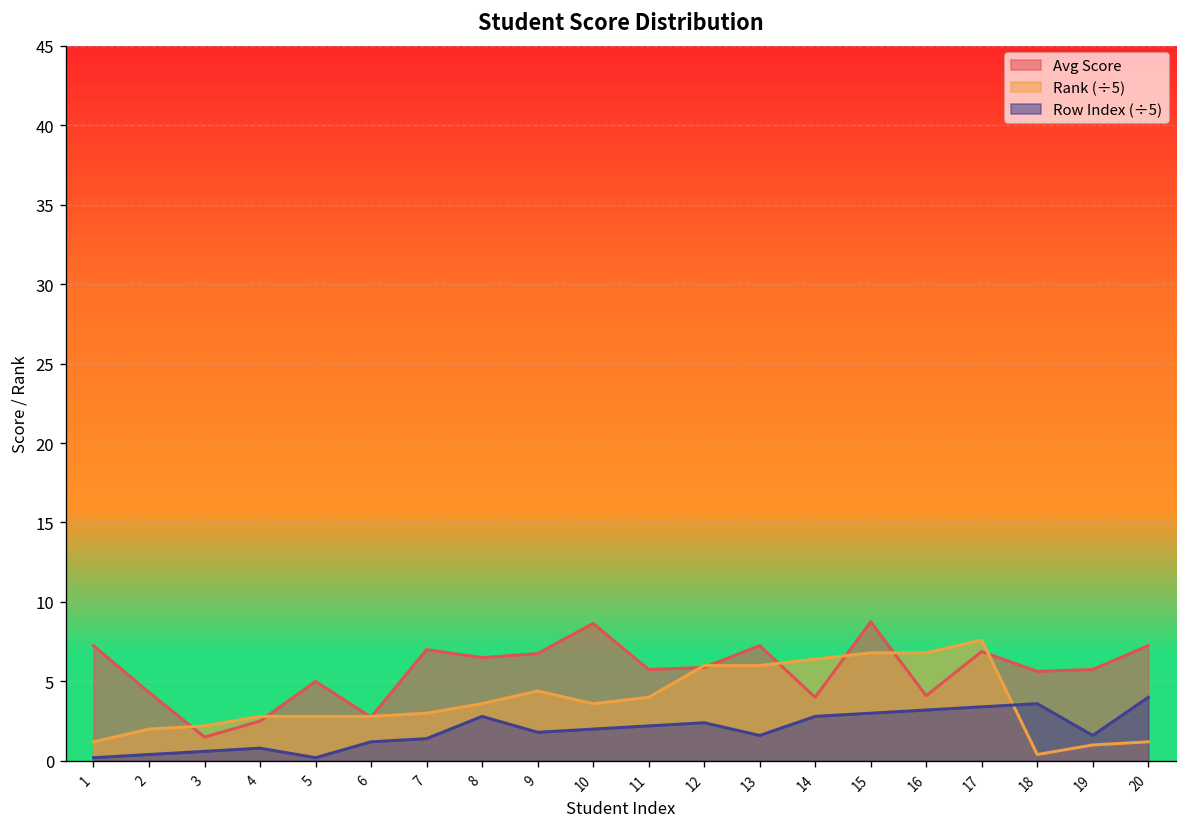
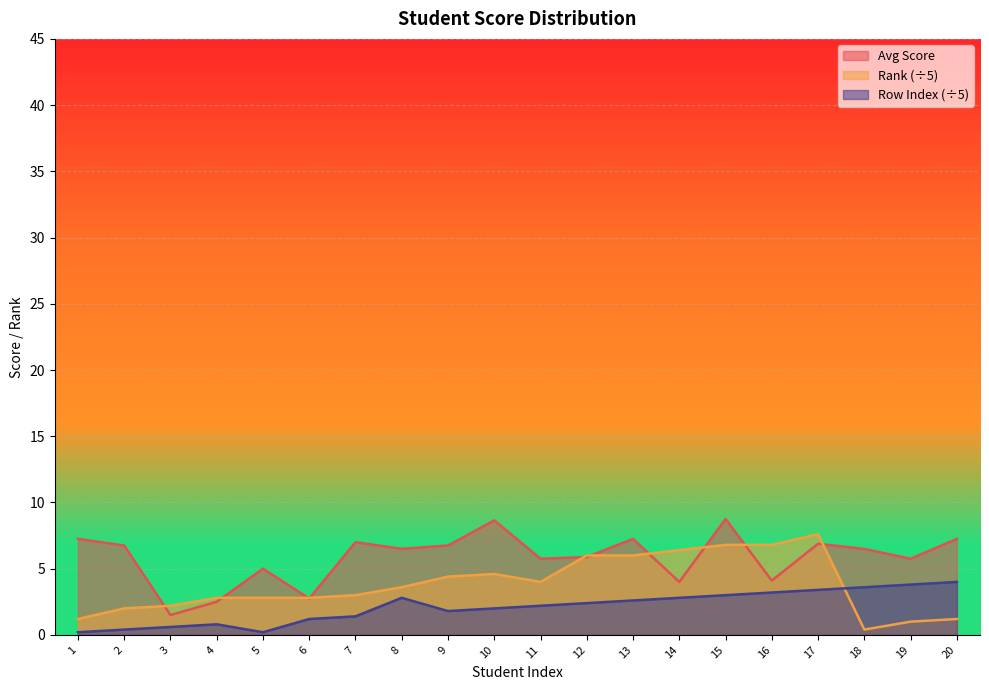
Avg Score, 2: 4.3 -> 6.8
Rank (÷5), 10: 3.6 -> 4.6
Row Index (÷5), 13: 1.6 -> 2.6
Avg Score, 18: 5.6 -> 6.5
Row Index (÷5), 19: 1.6 -> 3.8
